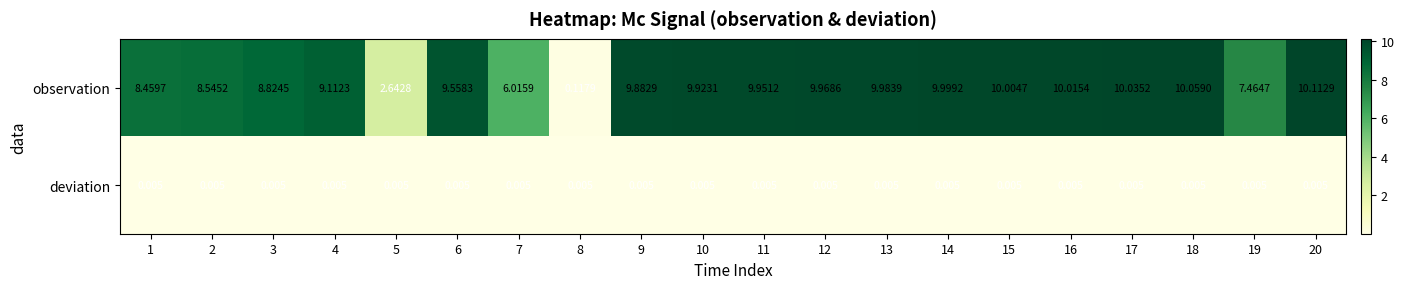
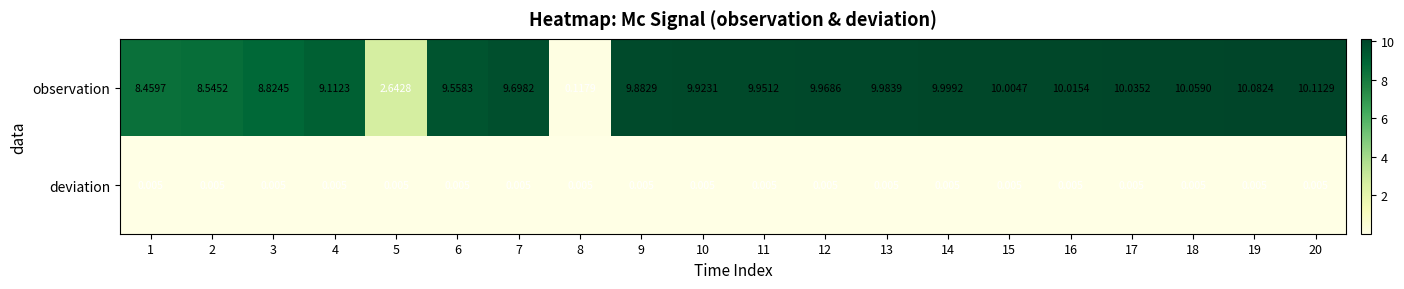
observation, 7: 6.0159 -> 9.6982
observation, 19: 7.4647 -> 10.0824
